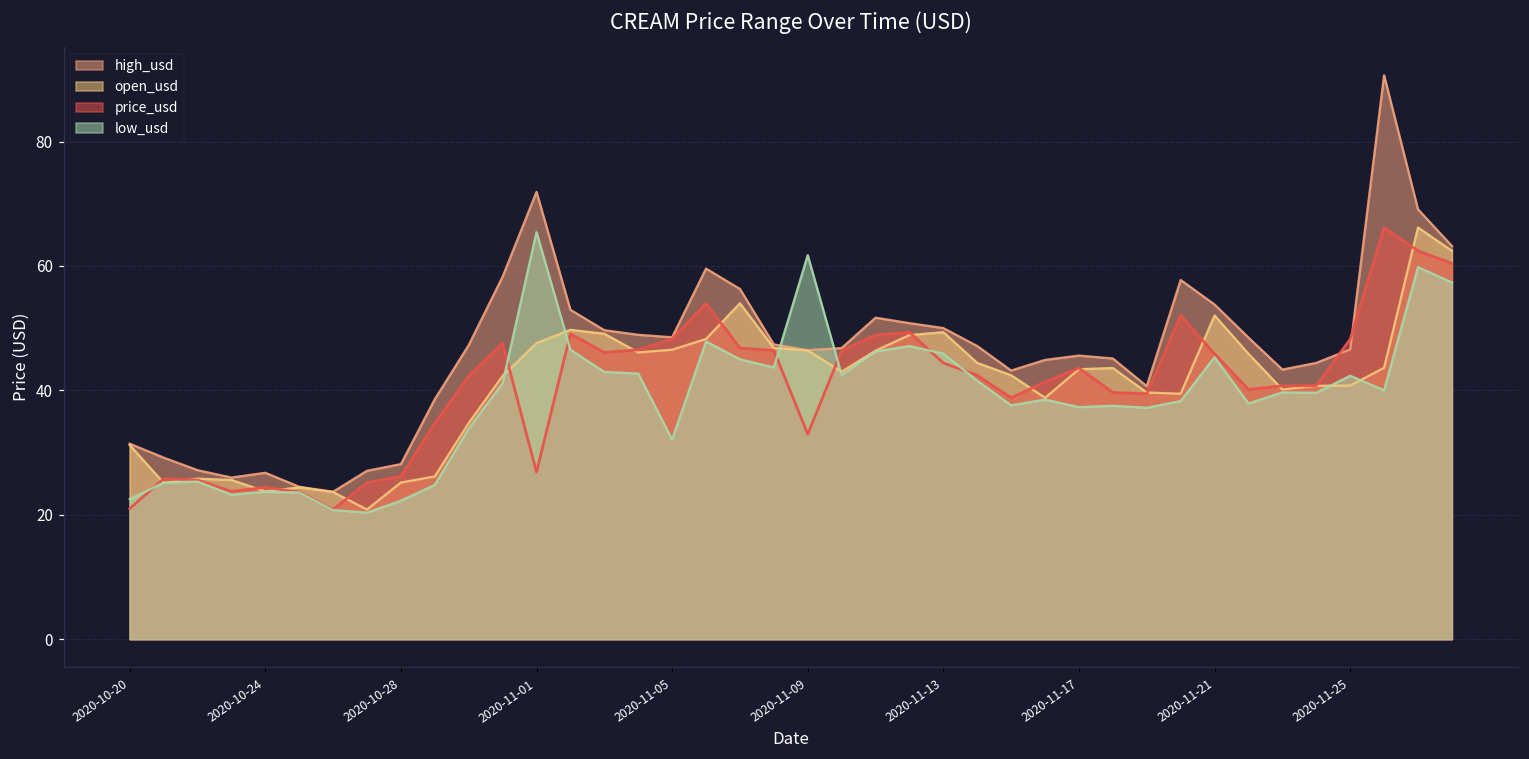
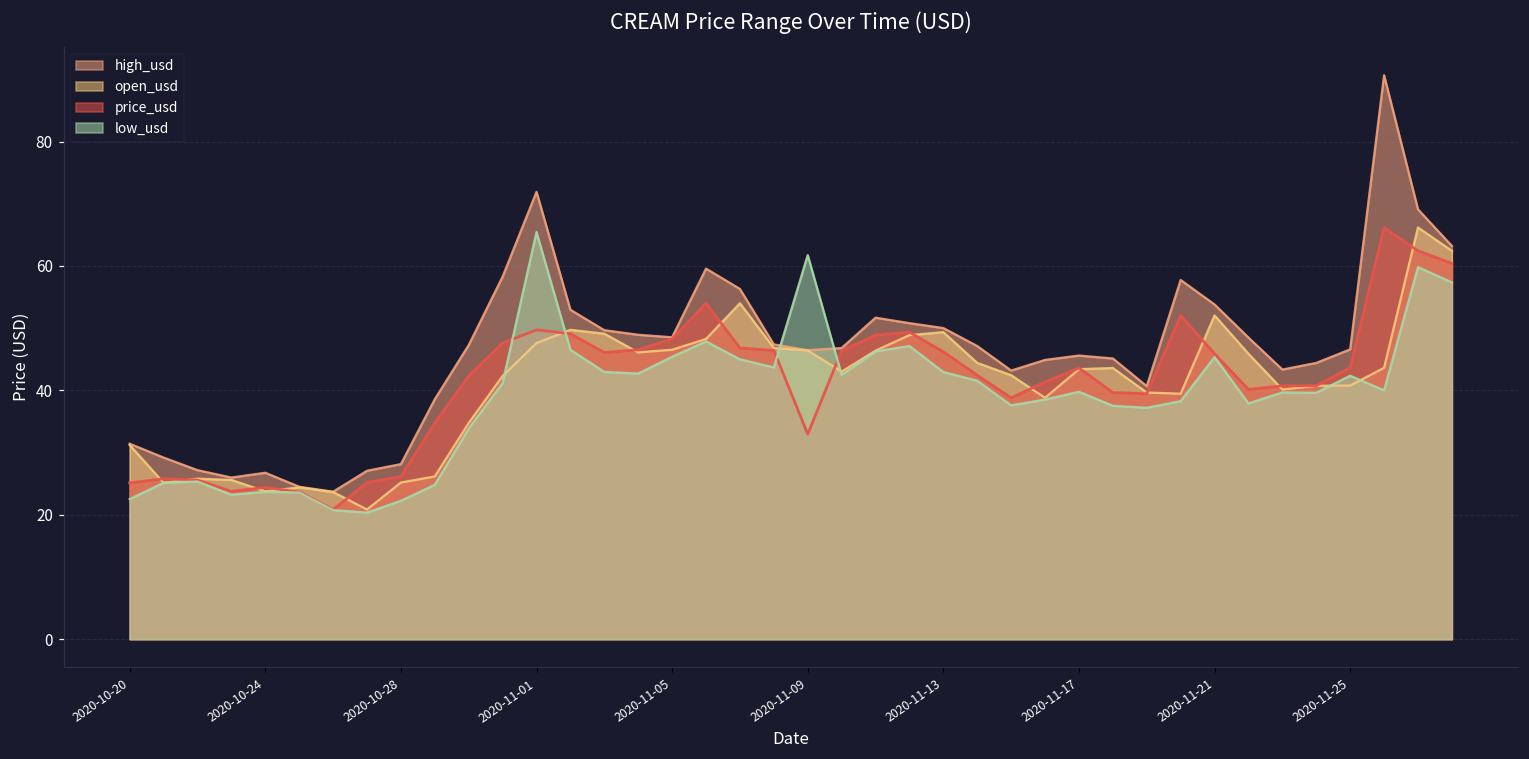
price_usd, 2020-10-20: 21 -> 25
price_usd, 2020-11-01: 27 -> 50
low_usd, 2020-11-05: 32 -> 45
price_usd, 2020-11-13: 44 -> 46
low_usd, 2020-11-13: 46 -> 43
low_usd, 2020-11-17: 37 -> 40
price_usd, 2020-11-25: 48 -> 44
